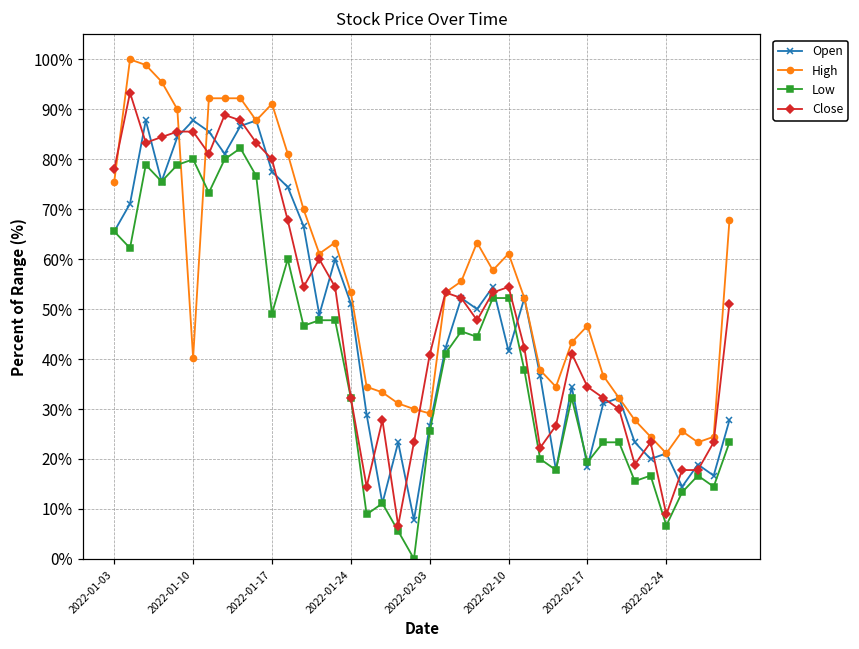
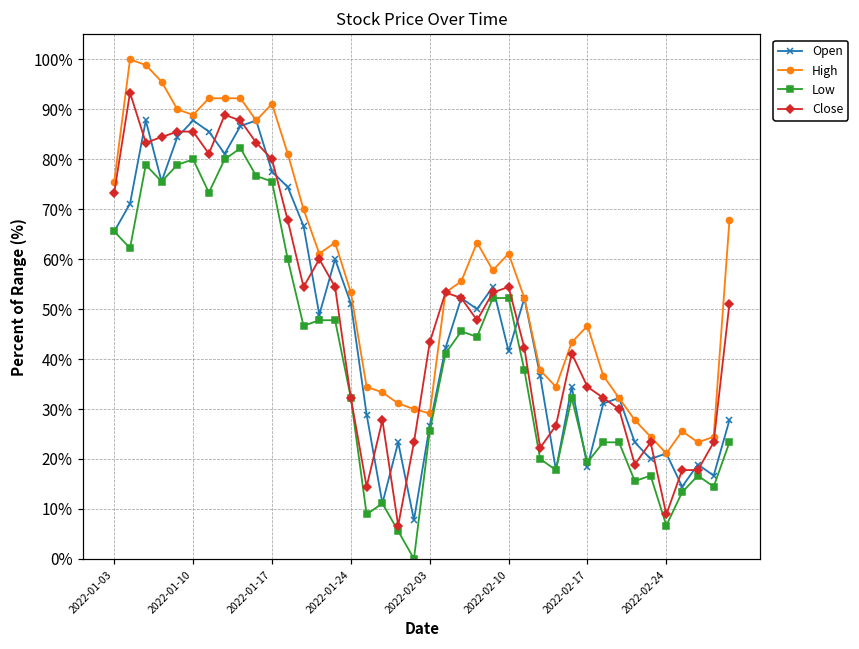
Close, 2022-01-03: 78% -> 73%
High, 2022-01-10: 40% -> 89%
Low, 2022-01-17: 49% -> 76%
Close, 2022-02-03: 41% -> 43%
